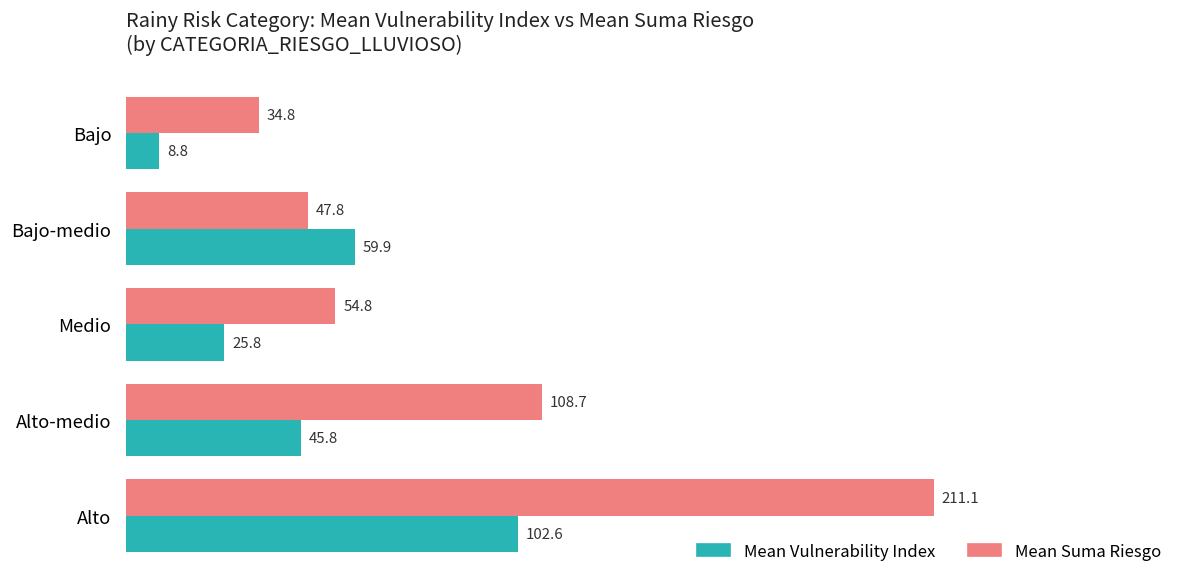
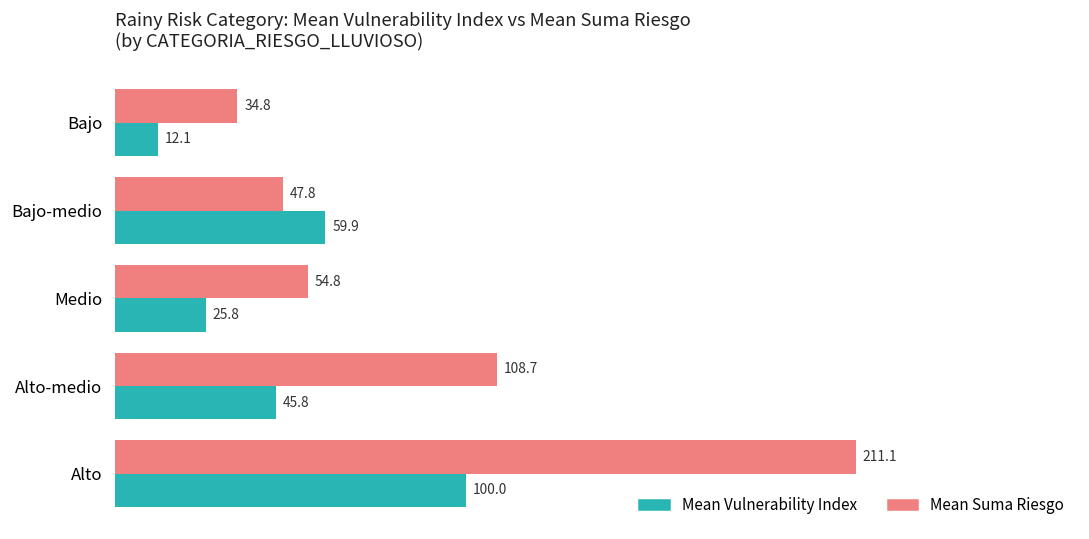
Mean Vulnerability Index, Bajo: 8.8 -> 12.1
Mean Vulnerability Index, Alto: 102.6 -> 100.0
